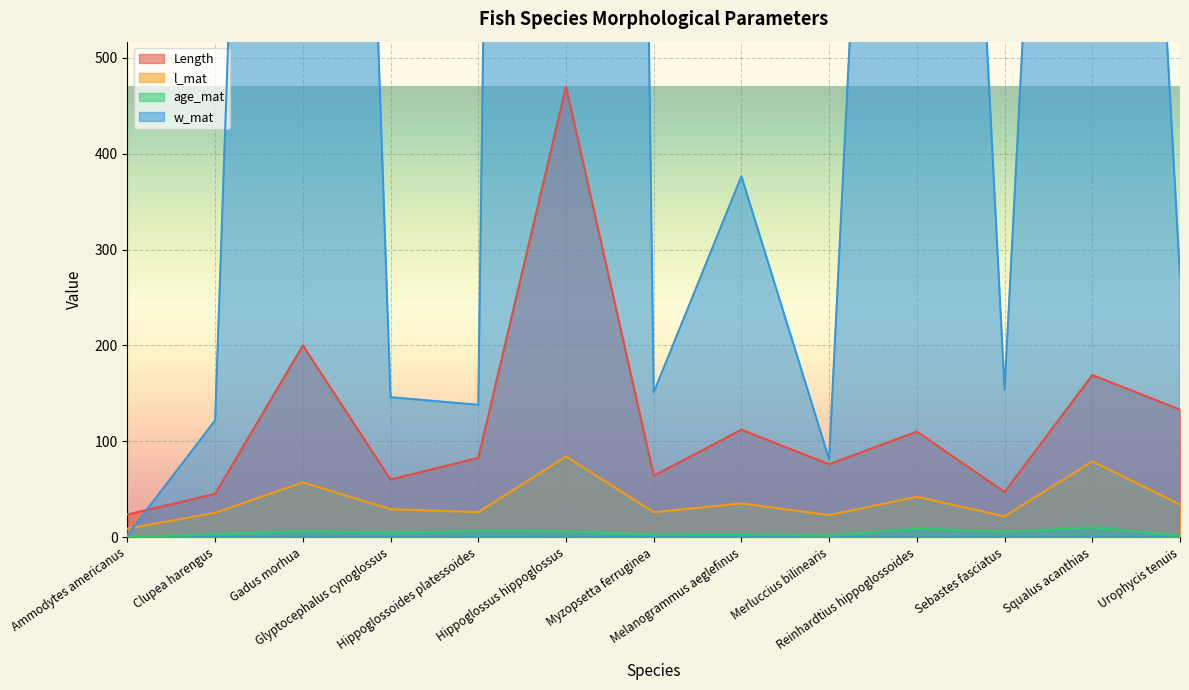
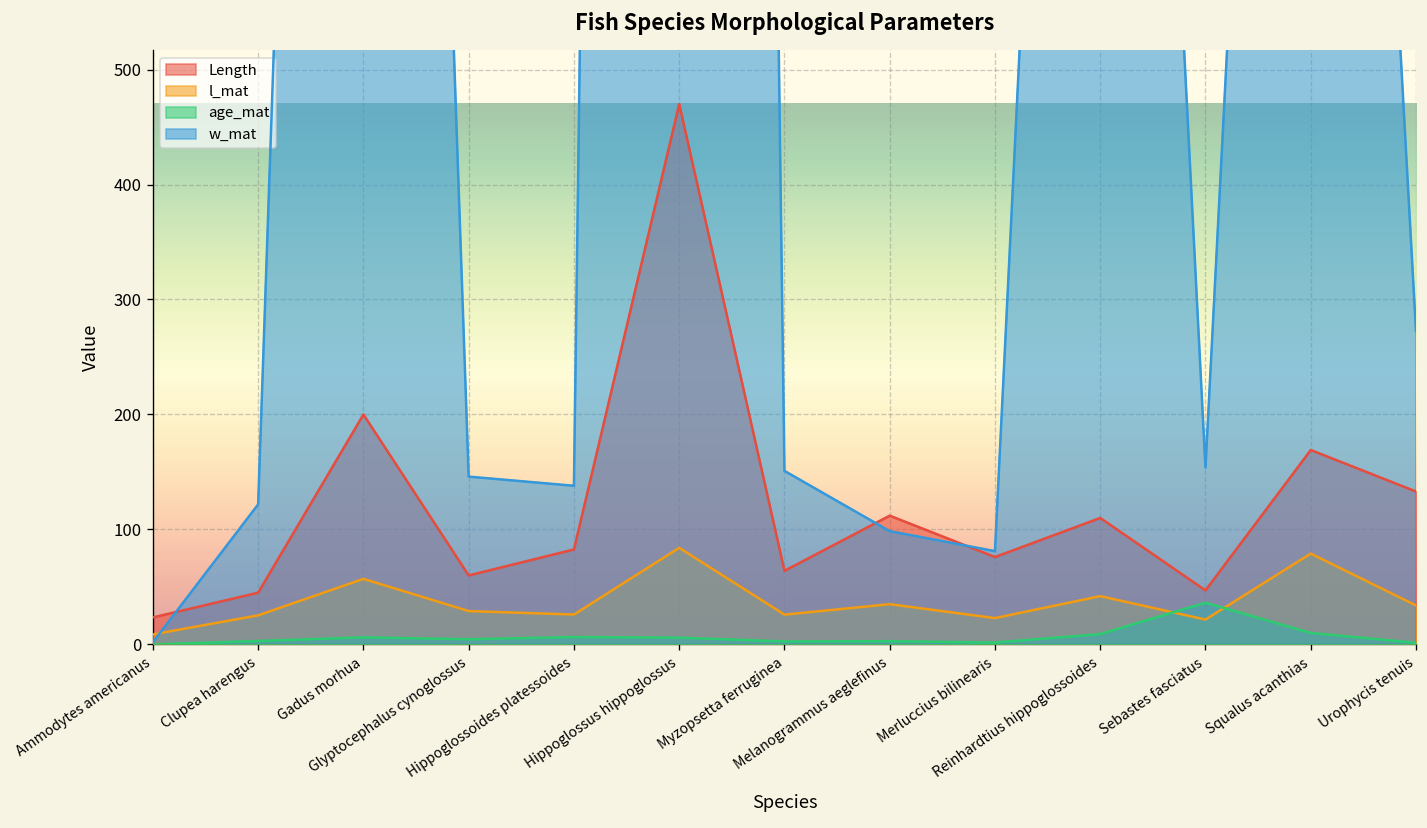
w_mat, Melanogrammus aeglefinus: 380 -> 100
age_mat, Sebastes fasciatus: 10 -> 40
